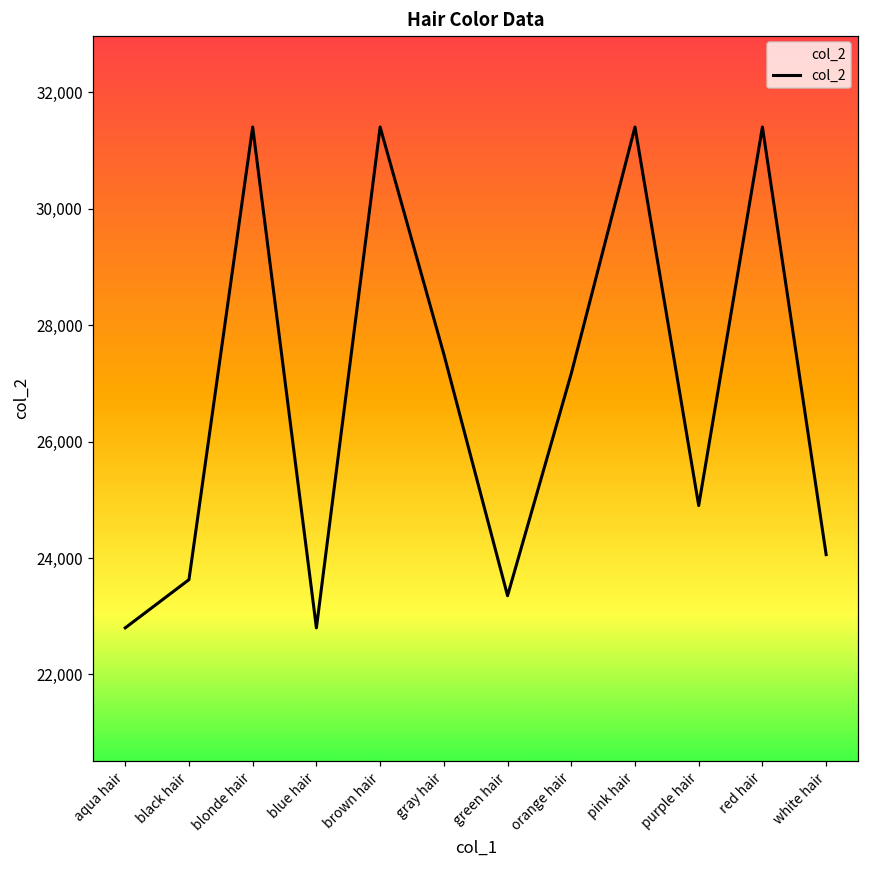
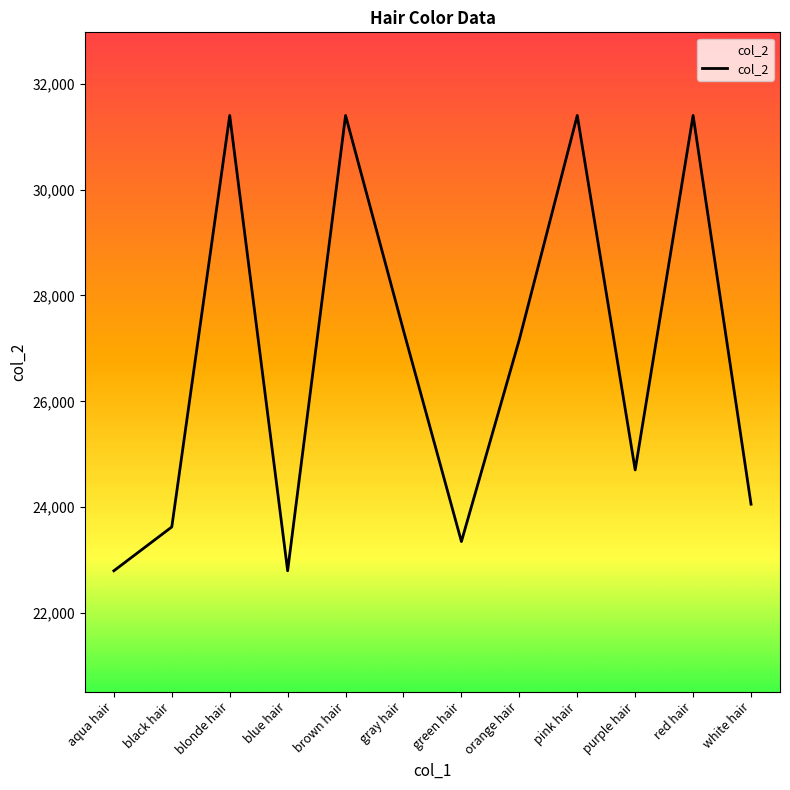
gray hair: 27,500 -> 27,300
purple hair: 24,900 -> 24,700
